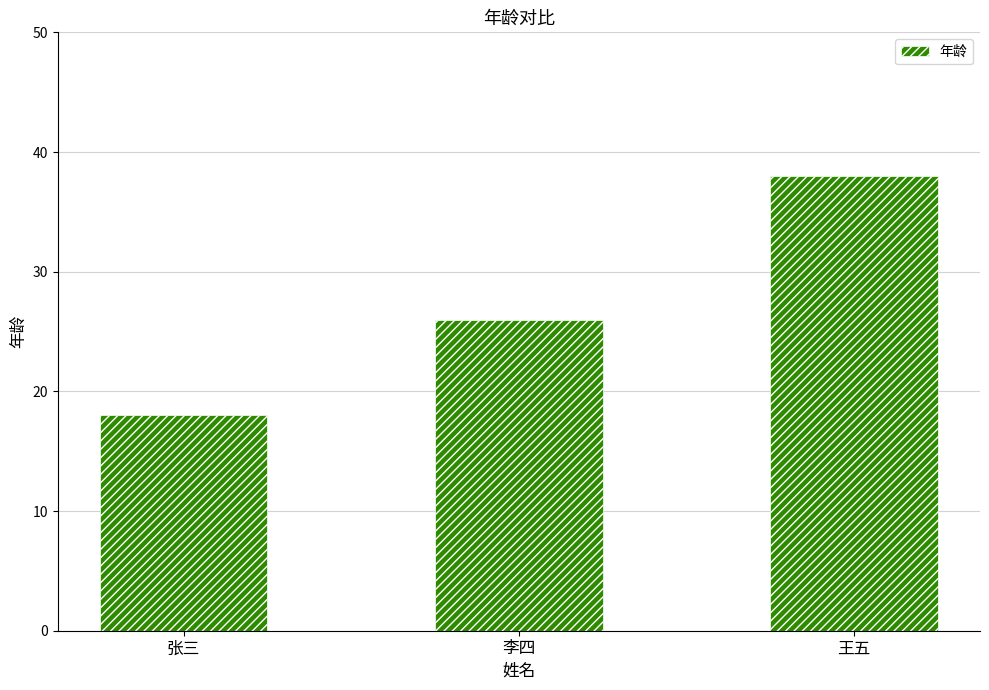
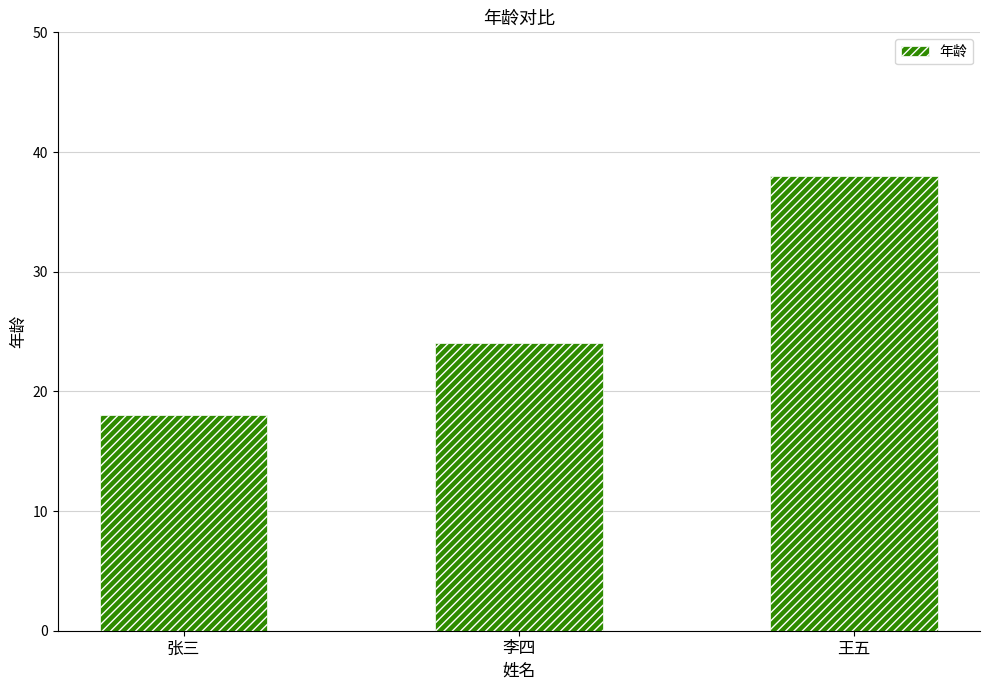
李四: 26 -> 24
